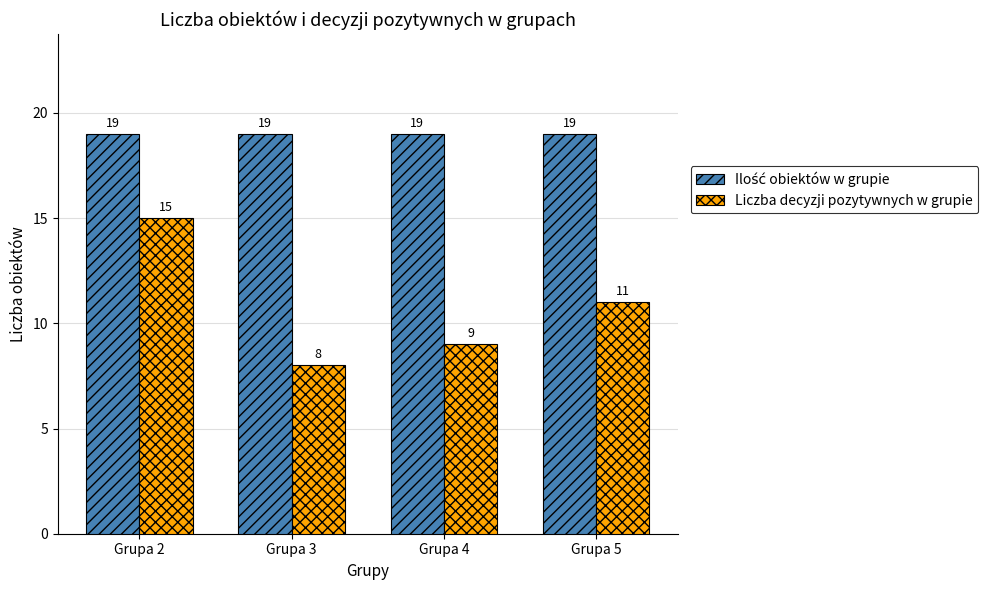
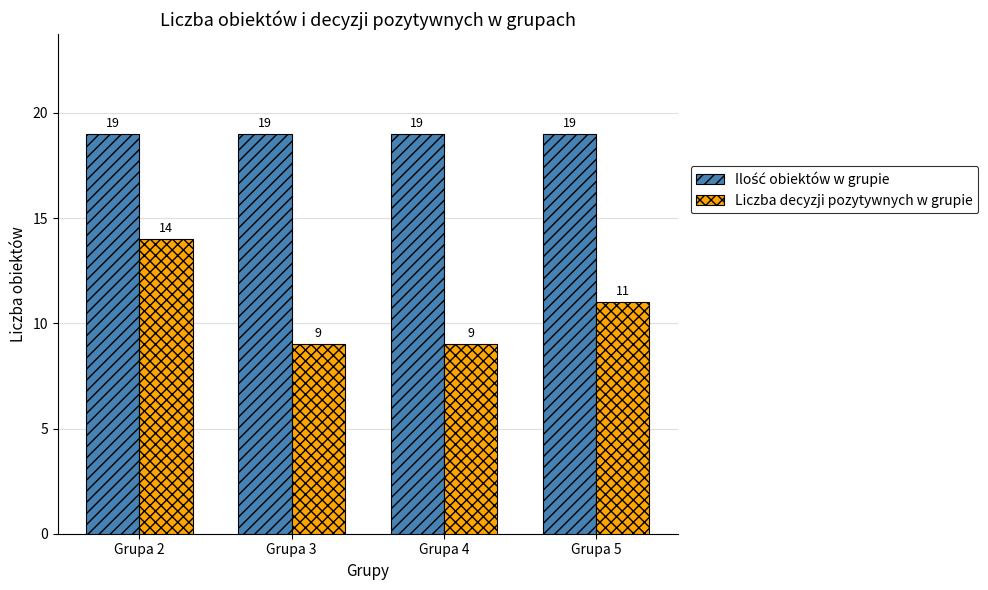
Liczba decyzji pozytywnych w grupie, Grupa 2: 15 -> 14
Liczba decyzji pozytywnych w grupie, Grupa 3: 8 -> 9
